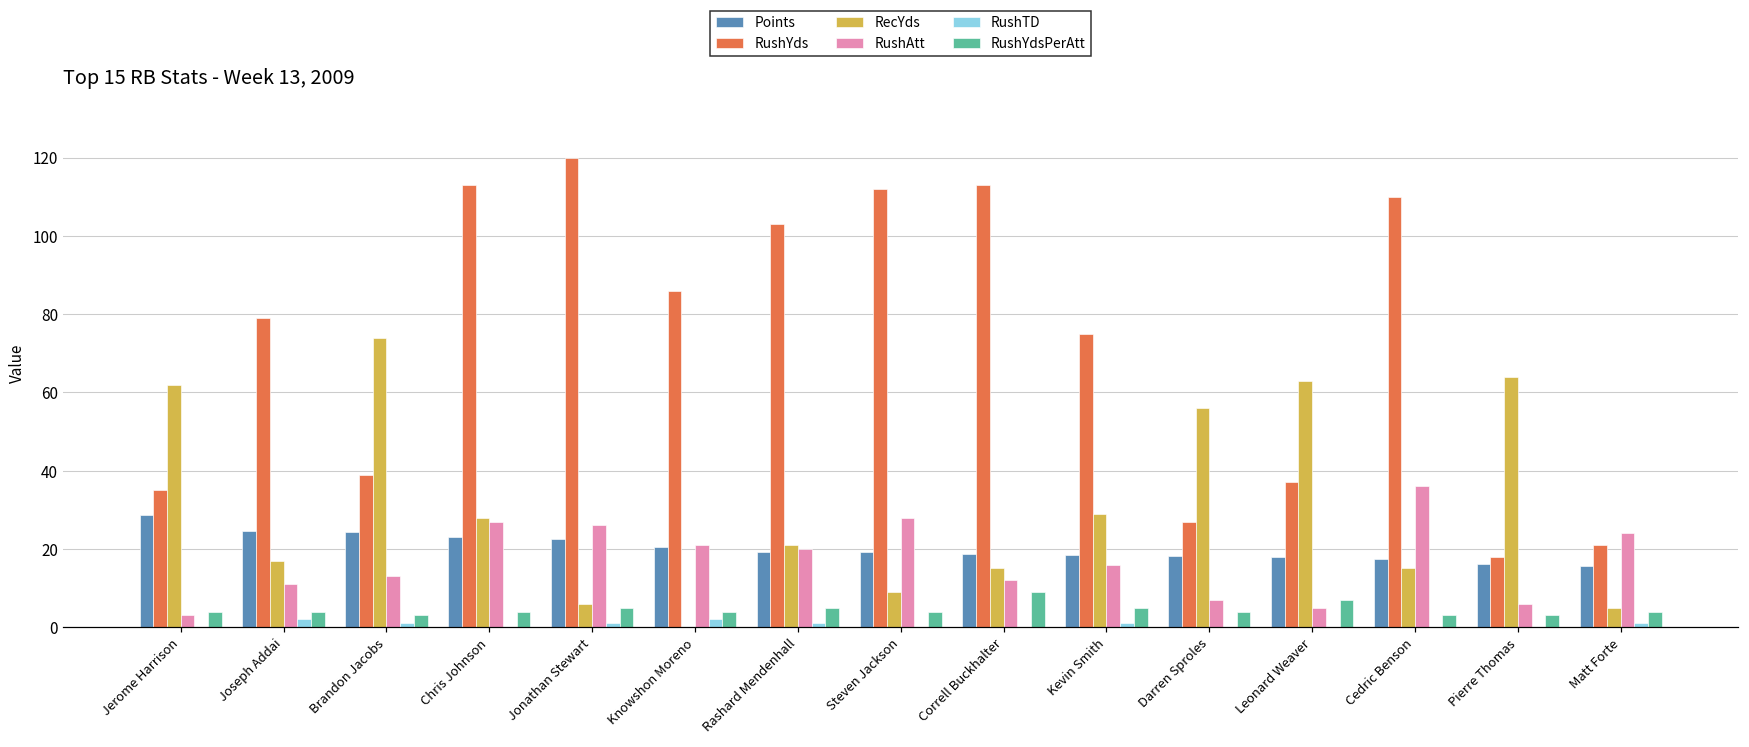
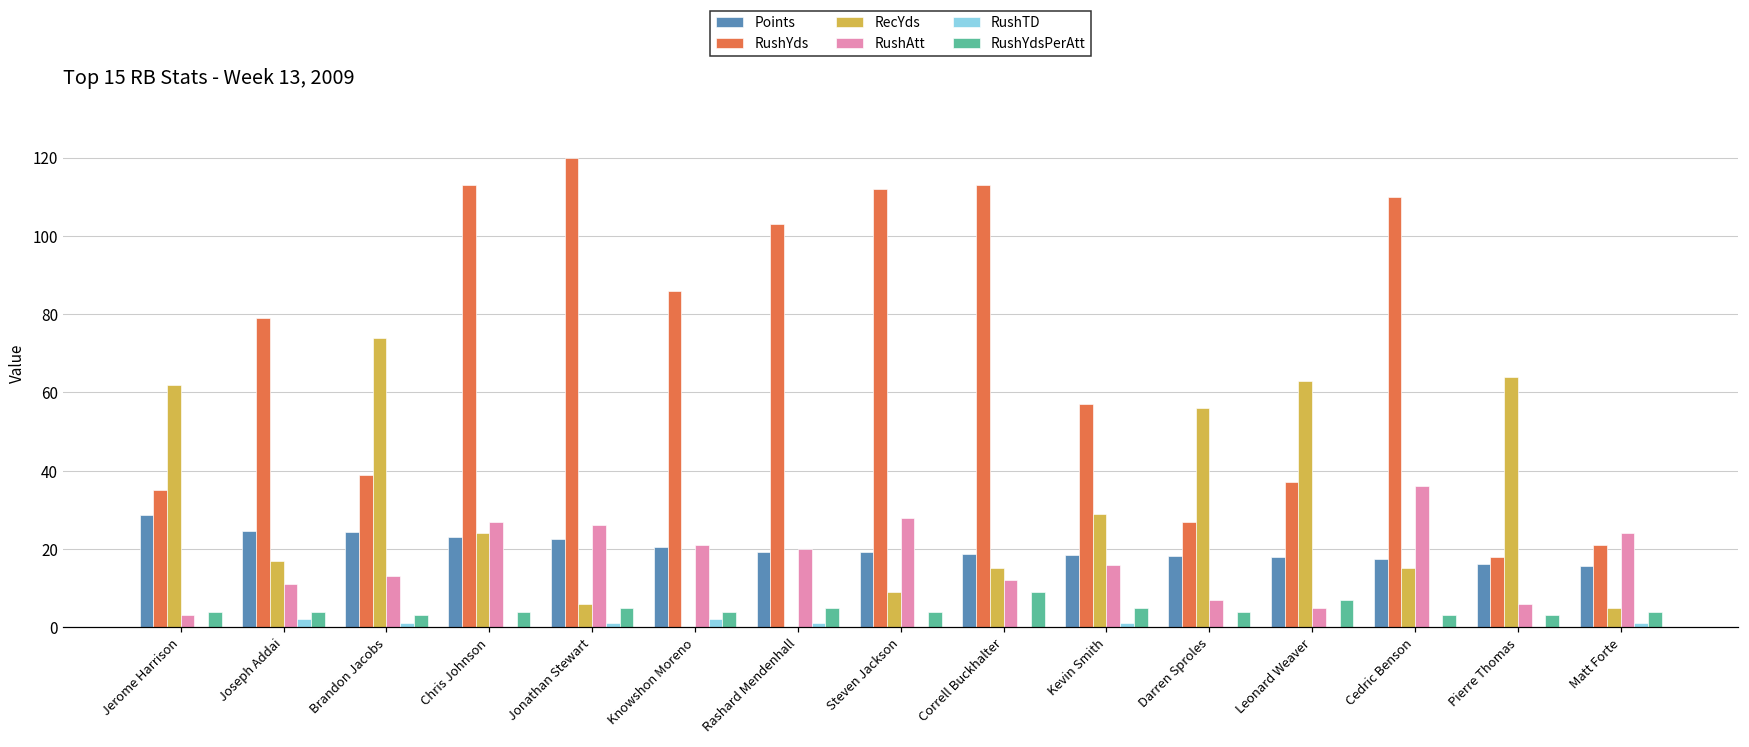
RecYds, Chris Johnson: 28 -> 24
RecYds, Rashard Mendenhall: 21 -> 0
RushYds, Kevin Smith: 75 -> 57
